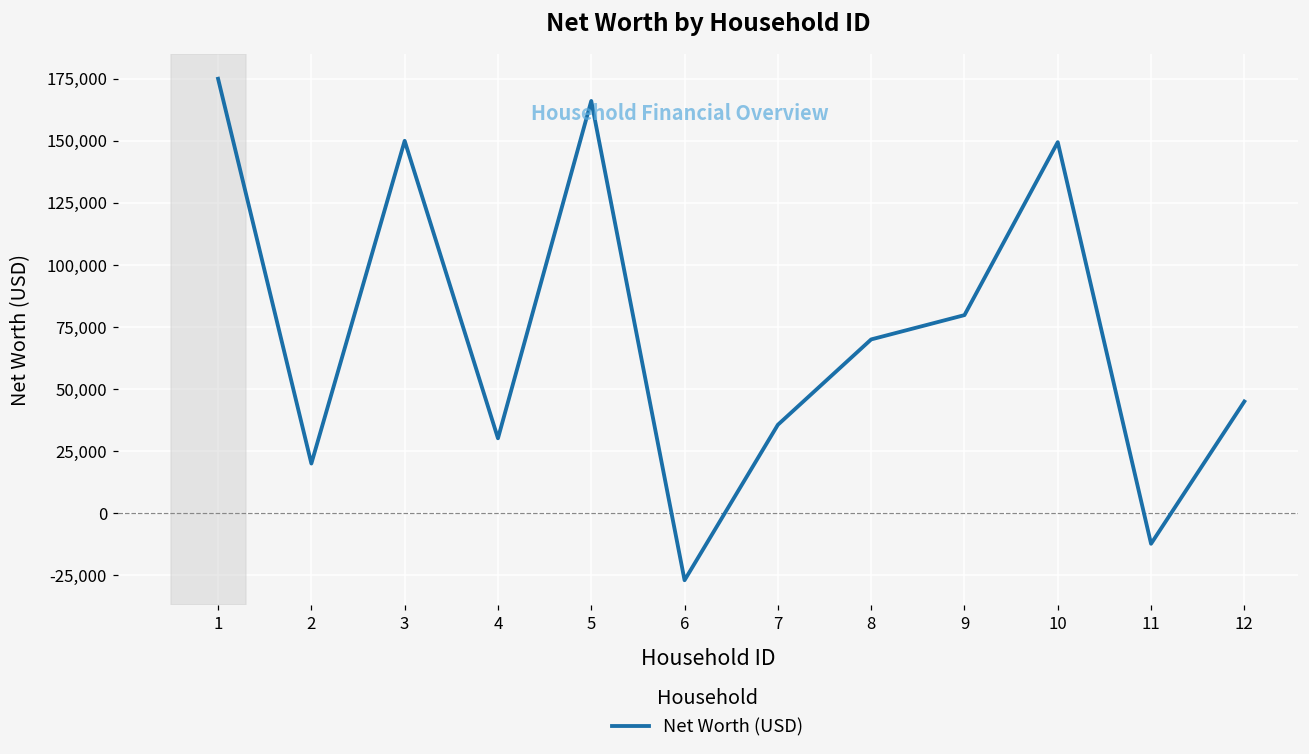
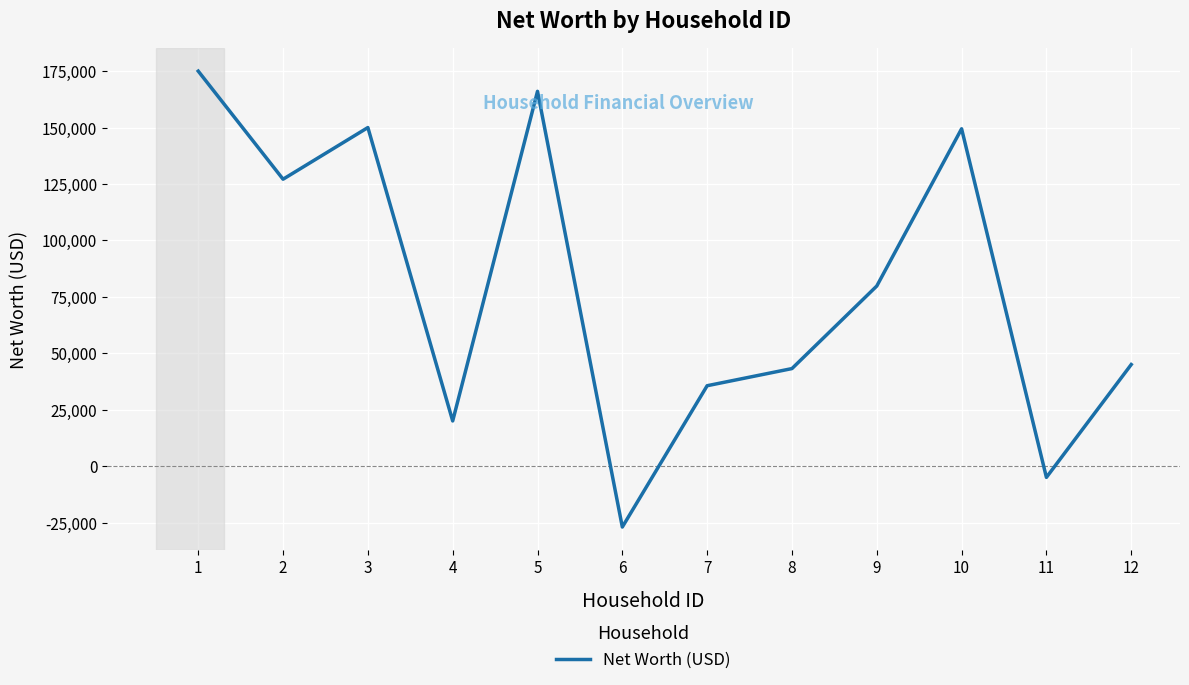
2: 20,000 -> 127,000
4: 30,000 -> 20,000
8: 70,000 -> 43,000
11: -12,000 -> -5,000
